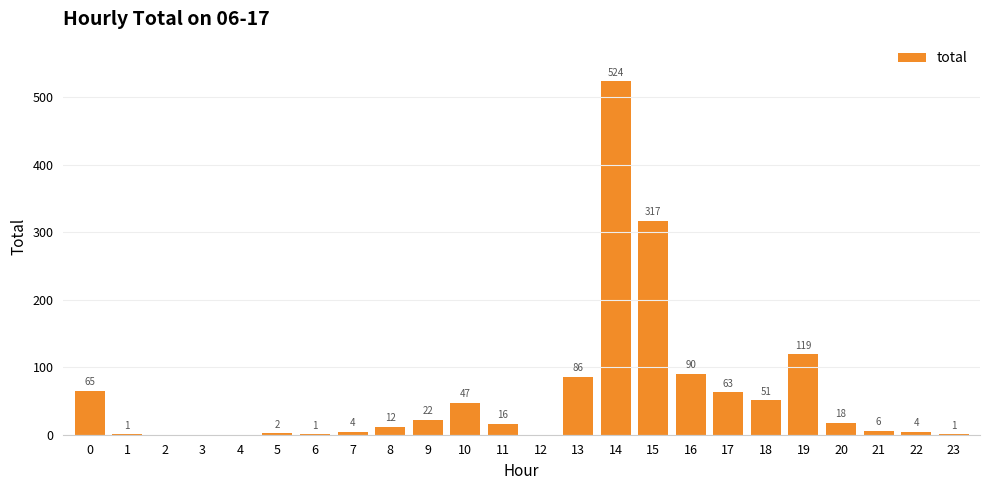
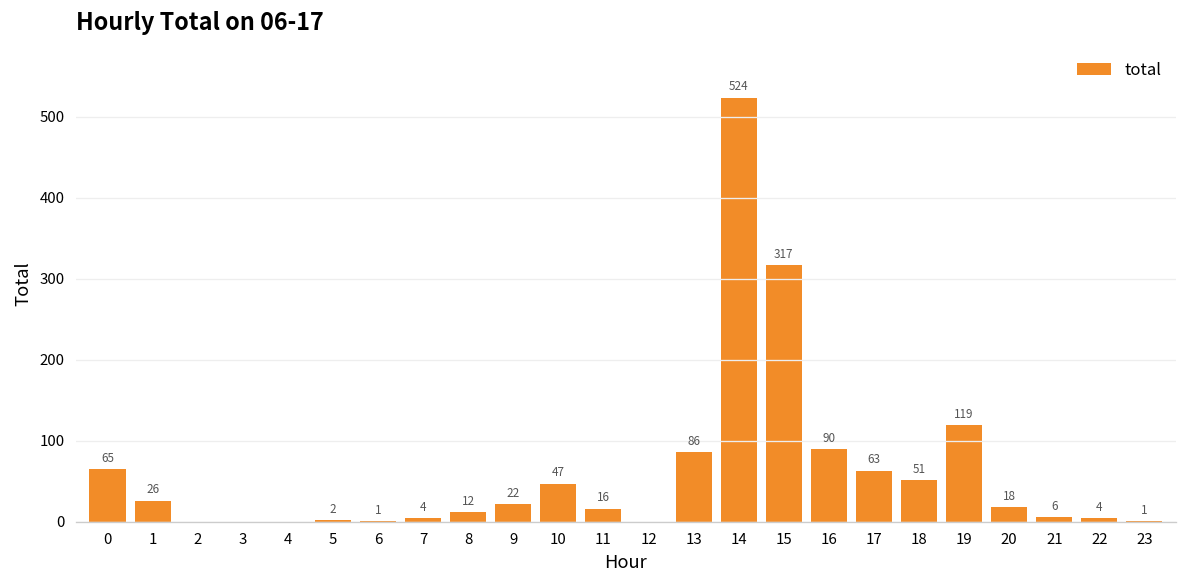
1: 1 -> 26
